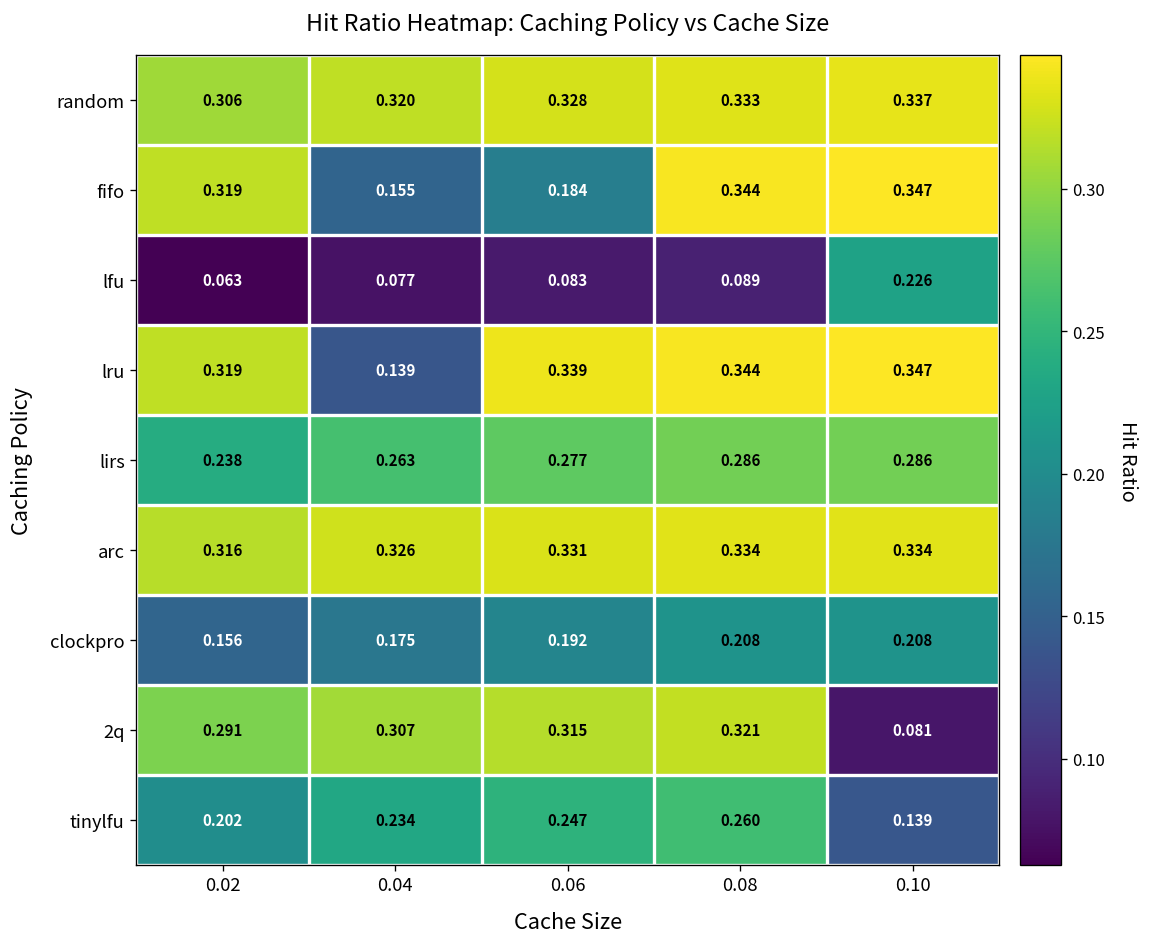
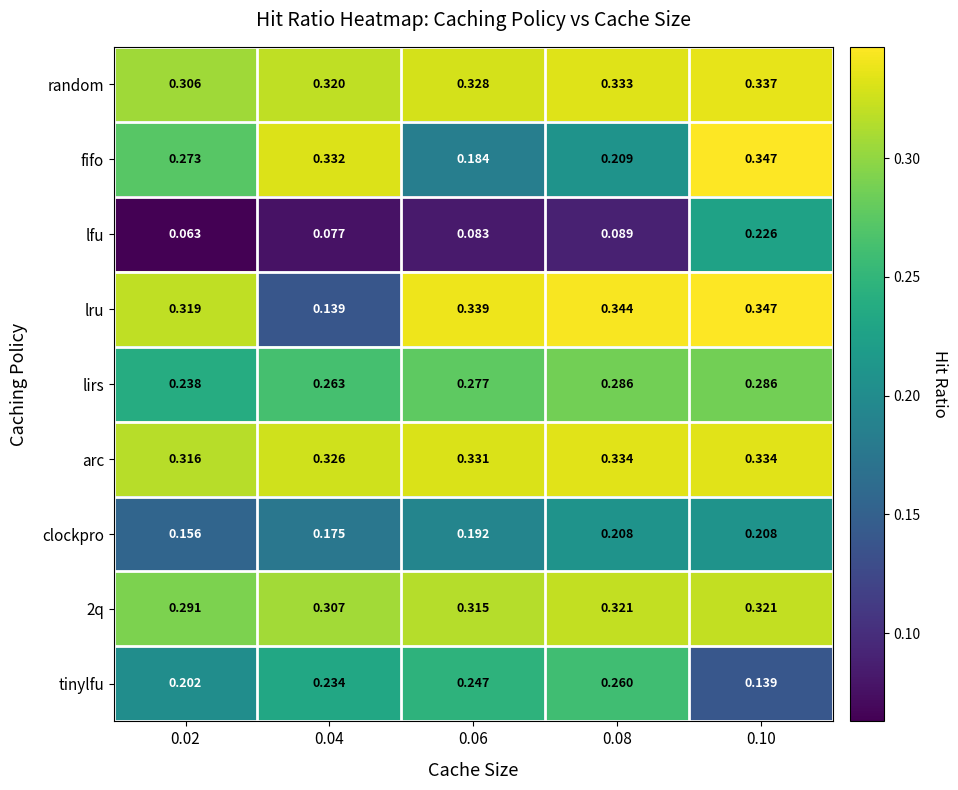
fifo, 0.02: 0.319 -> 0.273
fifo, 0.04: 0.155 -> 0.332
fifo, 0.08: 0.344 -> 0.209
2q, 0.10: 0.081 -> 0.321
